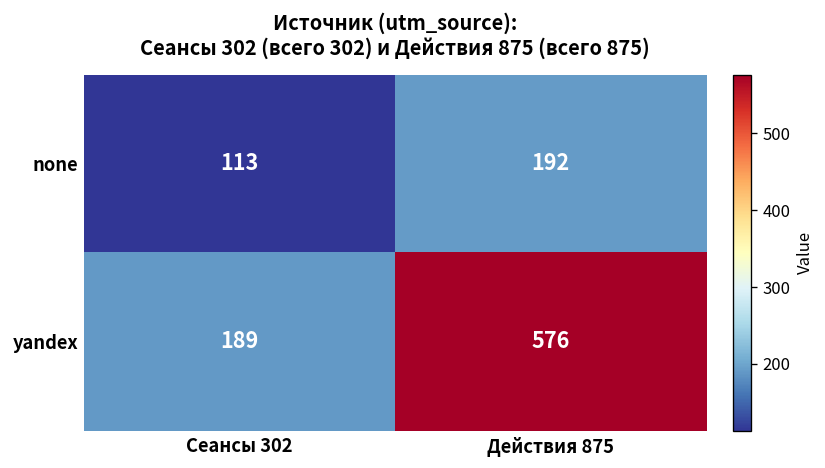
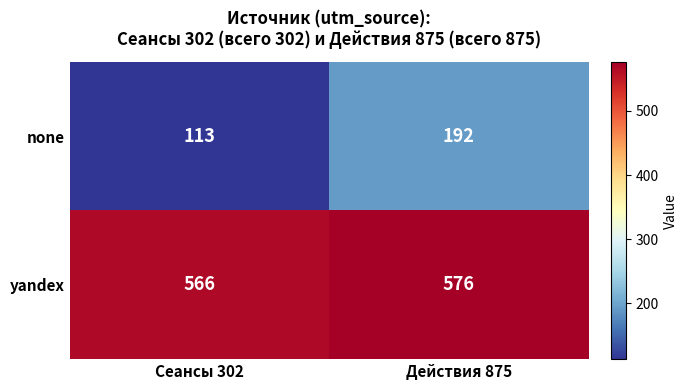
yandex, Сеансы 302: 189 -> 566
